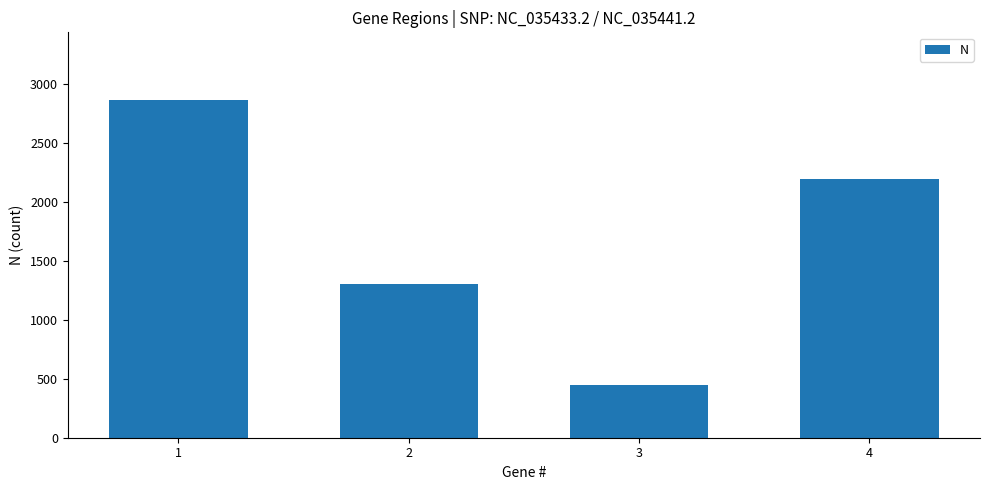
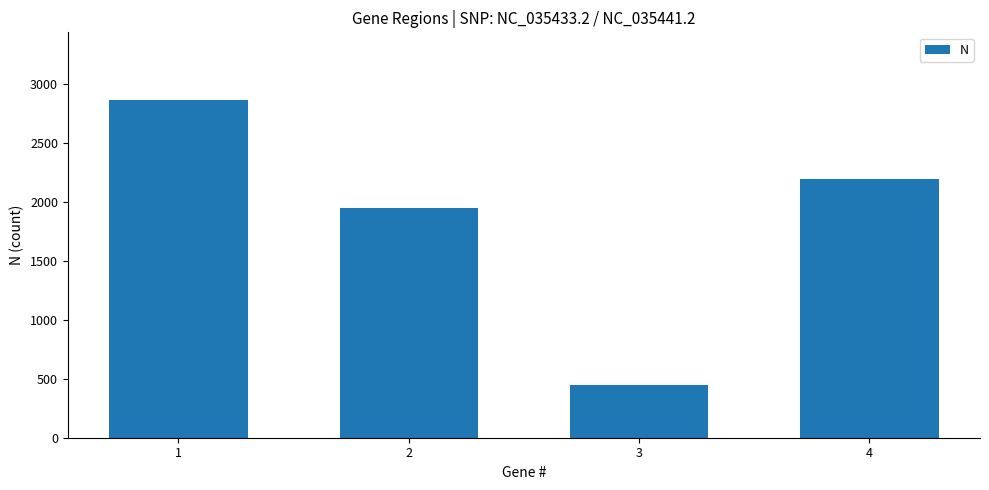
2: 1300 -> 1950
